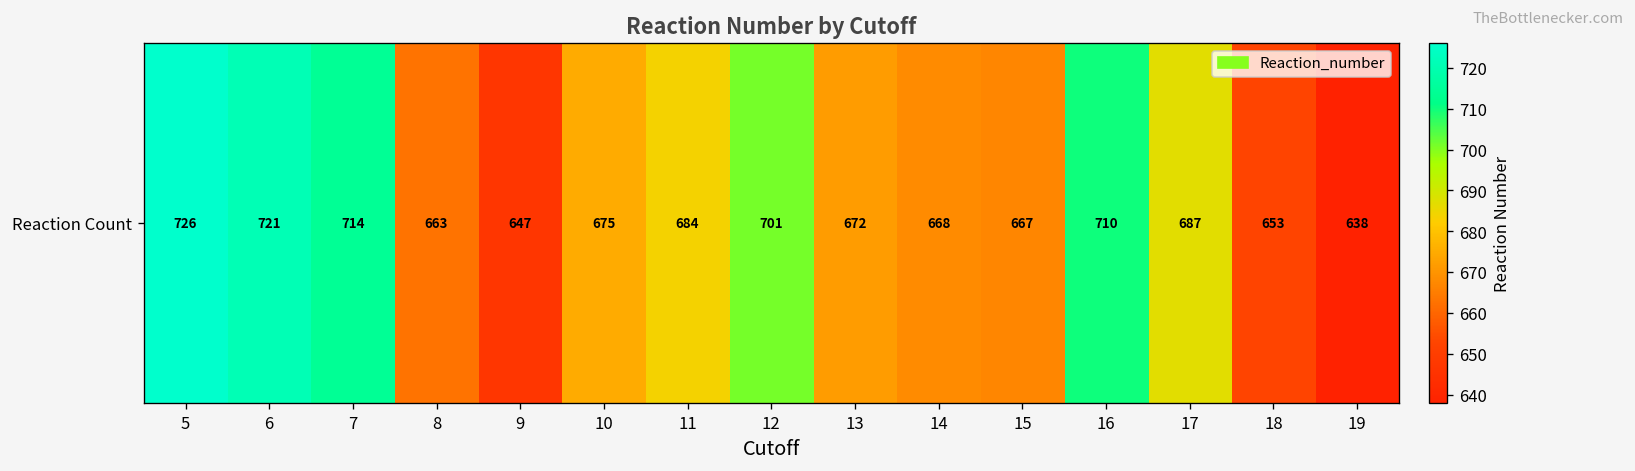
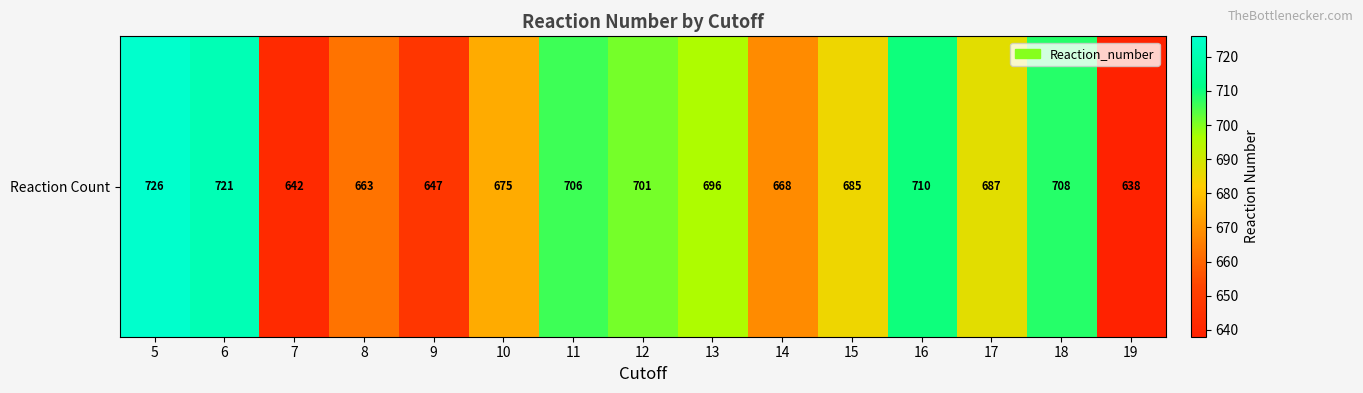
Reaction Count, 7: 714 -> 642
Reaction Count, 11: 684 -> 706
Reaction Count, 13: 672 -> 696
Reaction Count, 15: 667 -> 685
Reaction Count, 18: 653 -> 708
